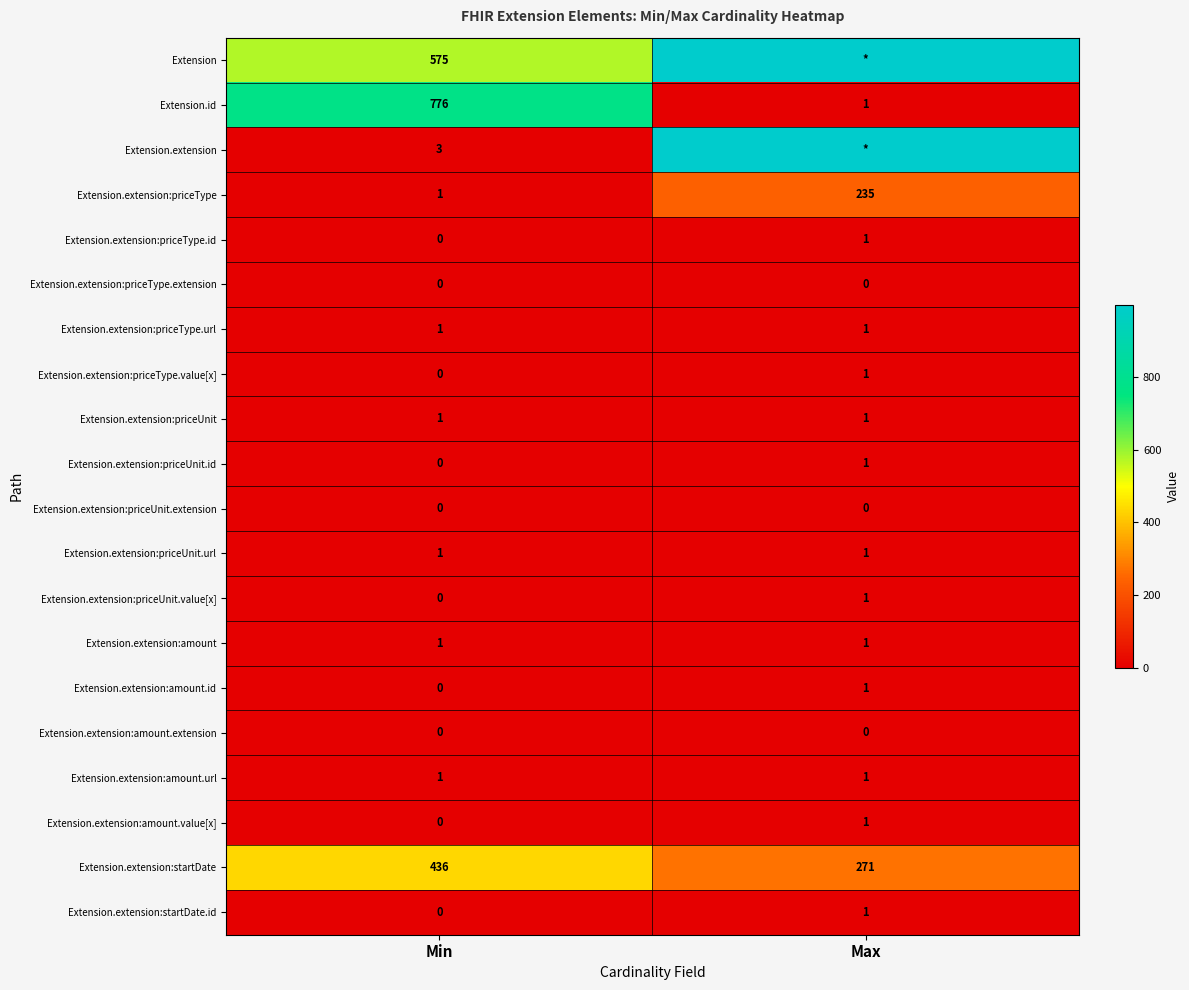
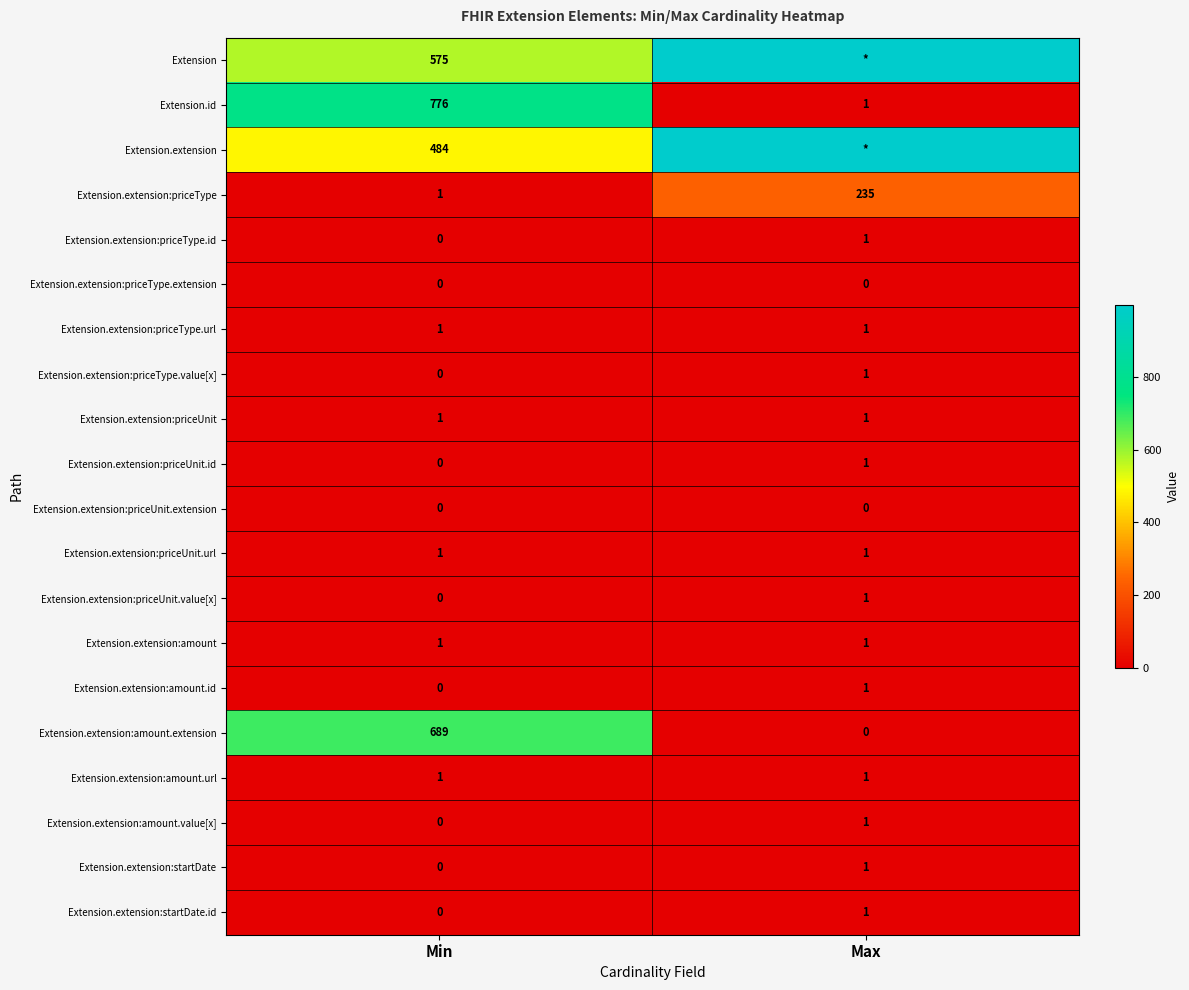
Extension.extension, Min: 3 -> 484
Extension.extension:amount.extension, Min: 0 -> 689
Extension.extension:startDate, Min: 436 -> 0
Extension.extension:startDate, Max: 271 -> 1
